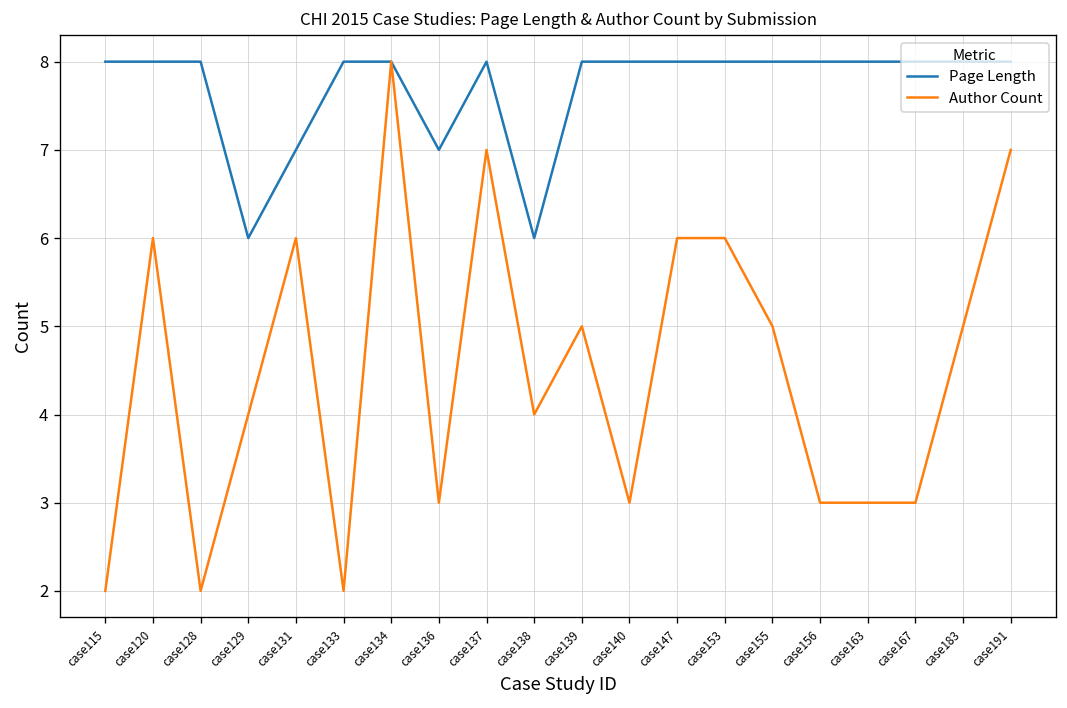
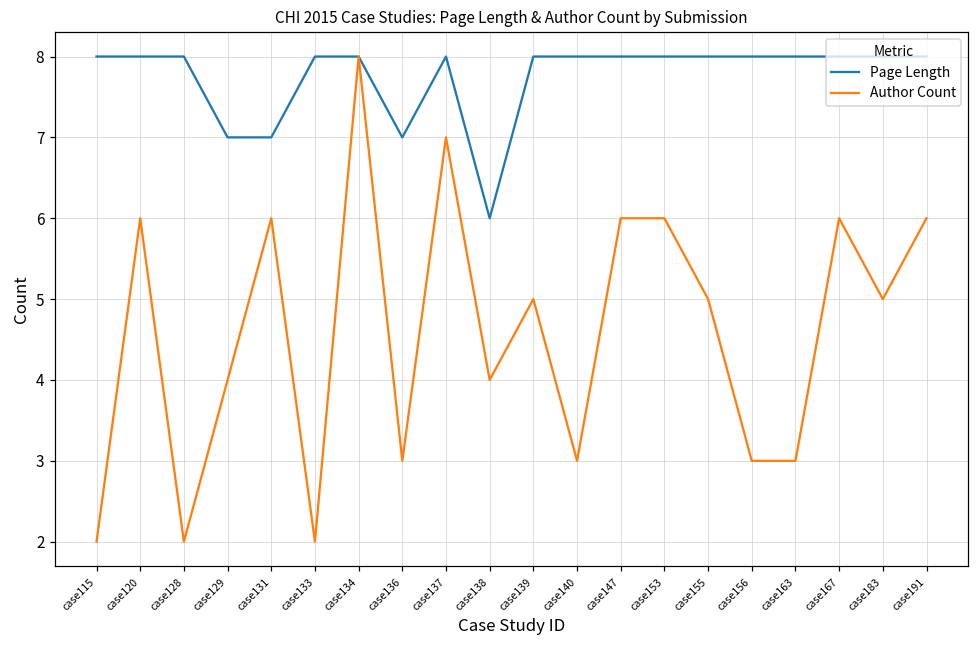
Page Length, case129: 6 -> 7
Author Count, case167: 3 -> 6
Author Count, case191: 7 -> 6
